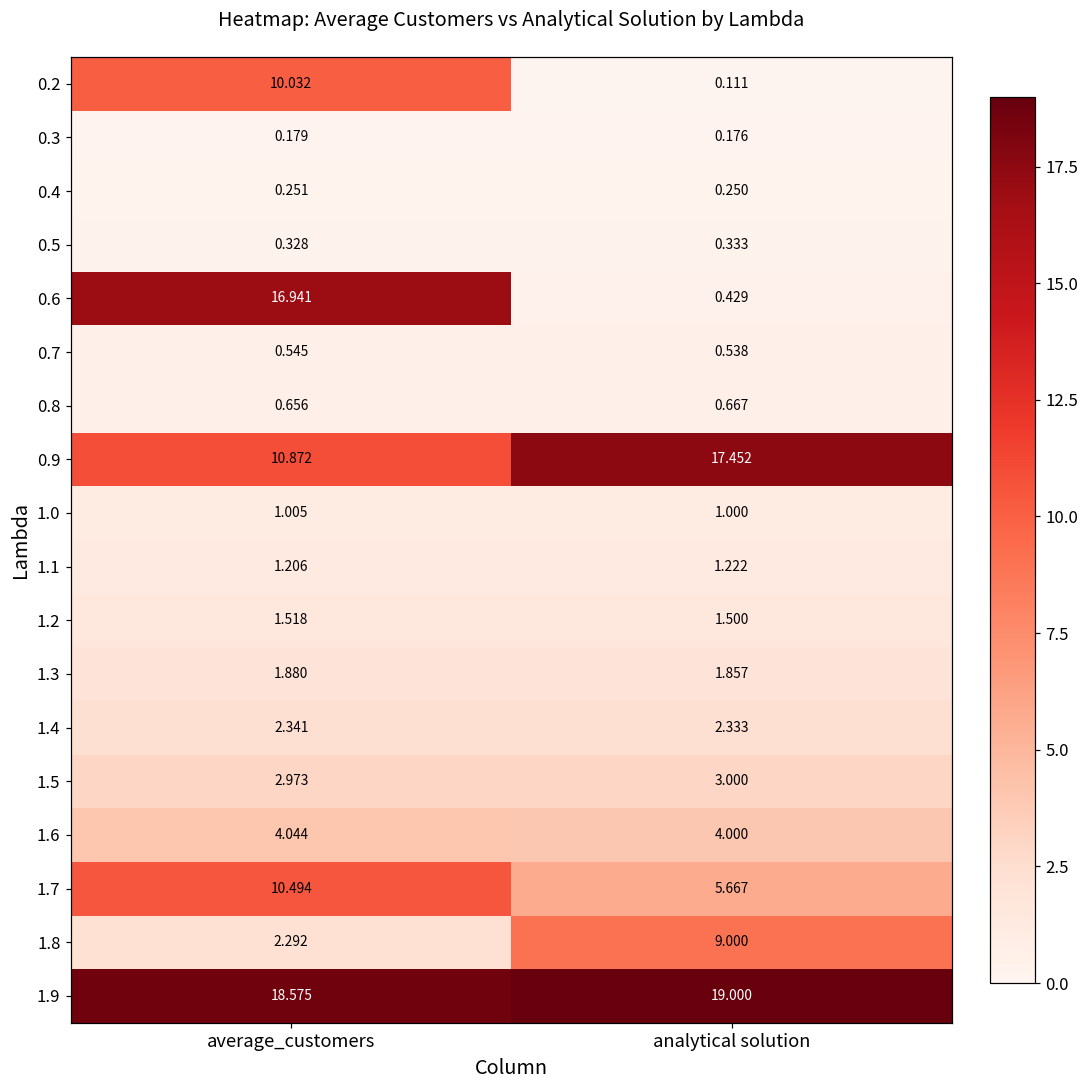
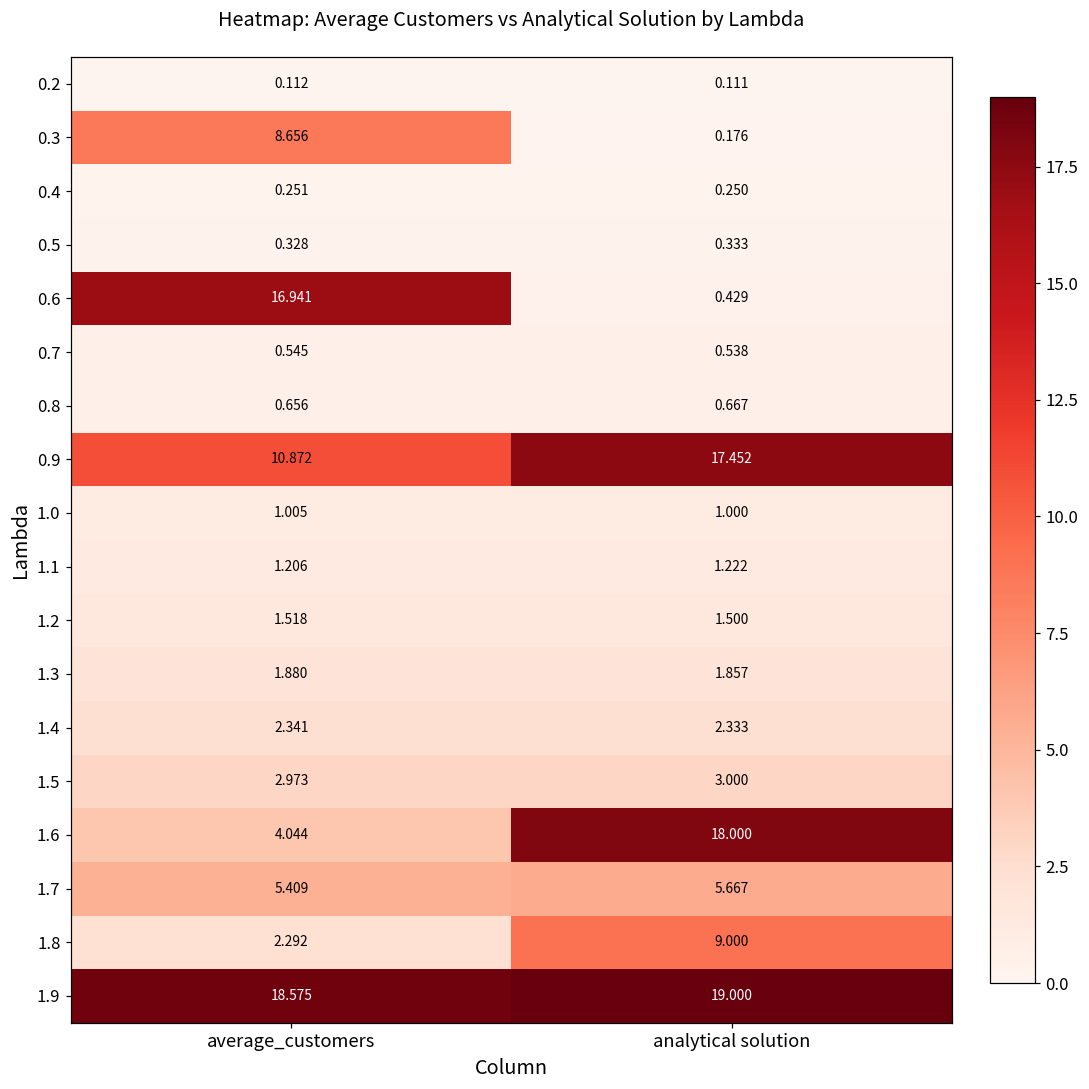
0.2, average_customers: 10.032 -> 0.112
0.3, average_customers: 0.179 -> 8.656
1.6, analytical solution: 4.000 -> 18.000
1.7, average_customers: 10.494 -> 5.409
